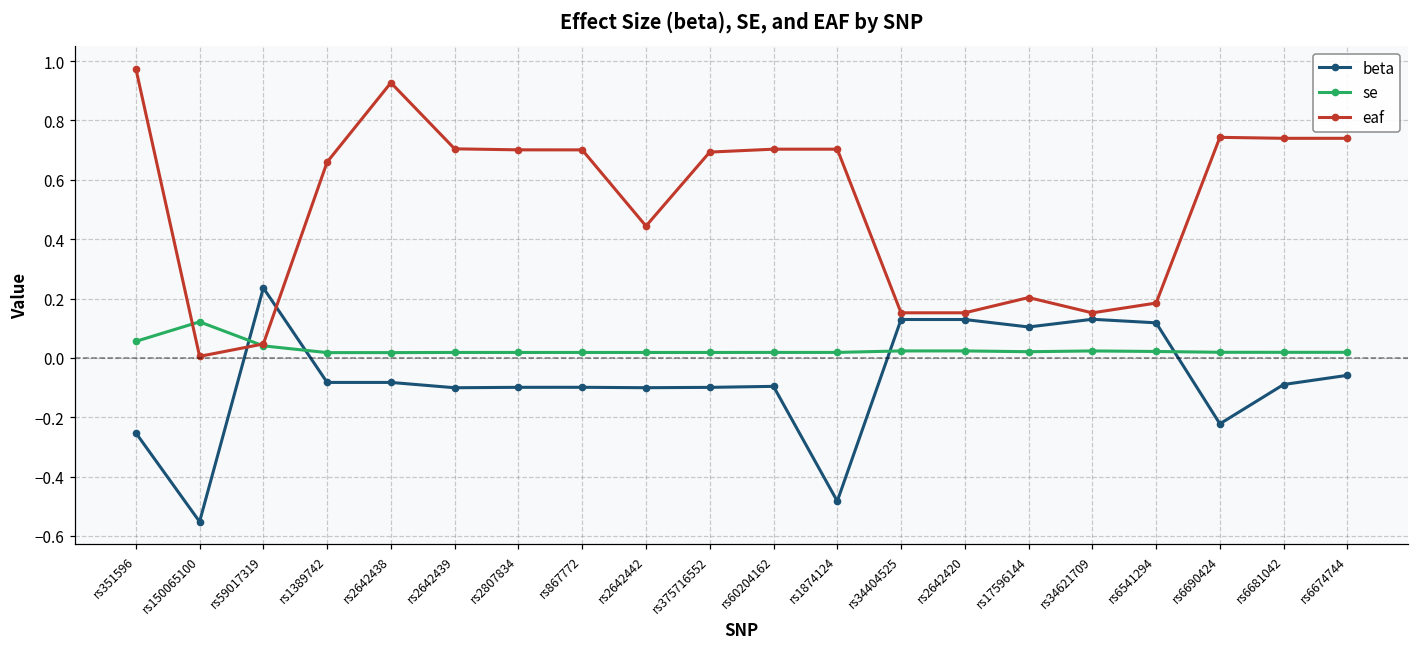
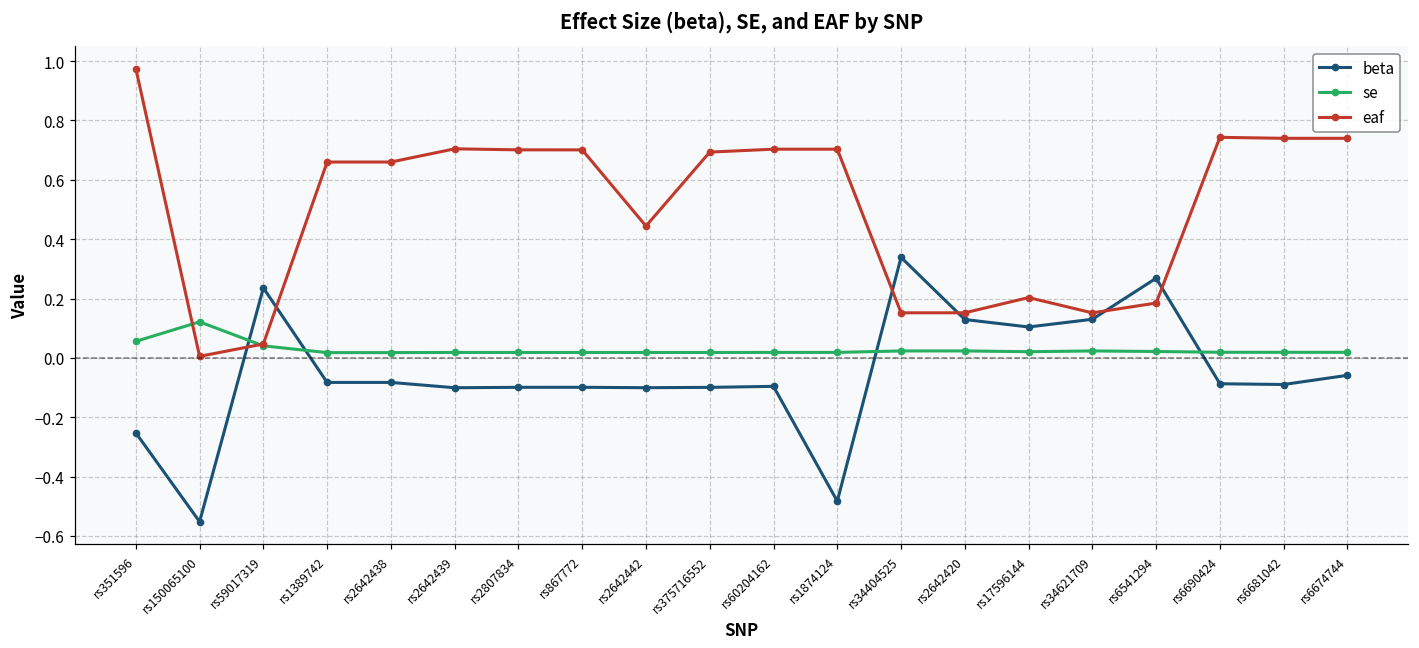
eaf, rs2642438: 0.93 -> 0.66
beta, rs34404525: 0.13 -> 0.34
beta, rs6541294: 0.12 -> 0.27
beta, rs6690424: -0.22 -> -0.09
